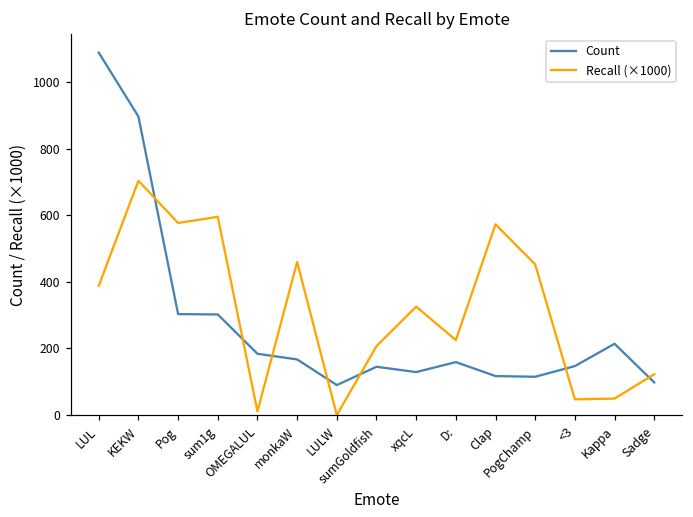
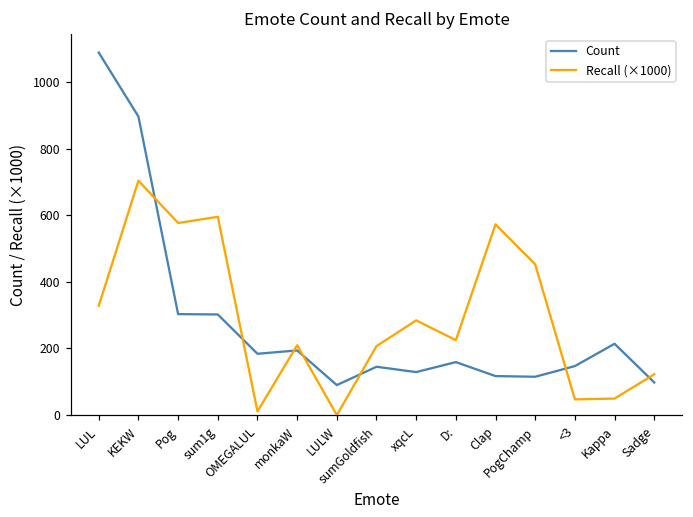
Recall (×1000), LUL: 390 -> 330
Count, monkaW: 170 -> 190
Recall (×1000), monkaW: 460 -> 210
Recall (×1000), xqcL: 330 -> 280
